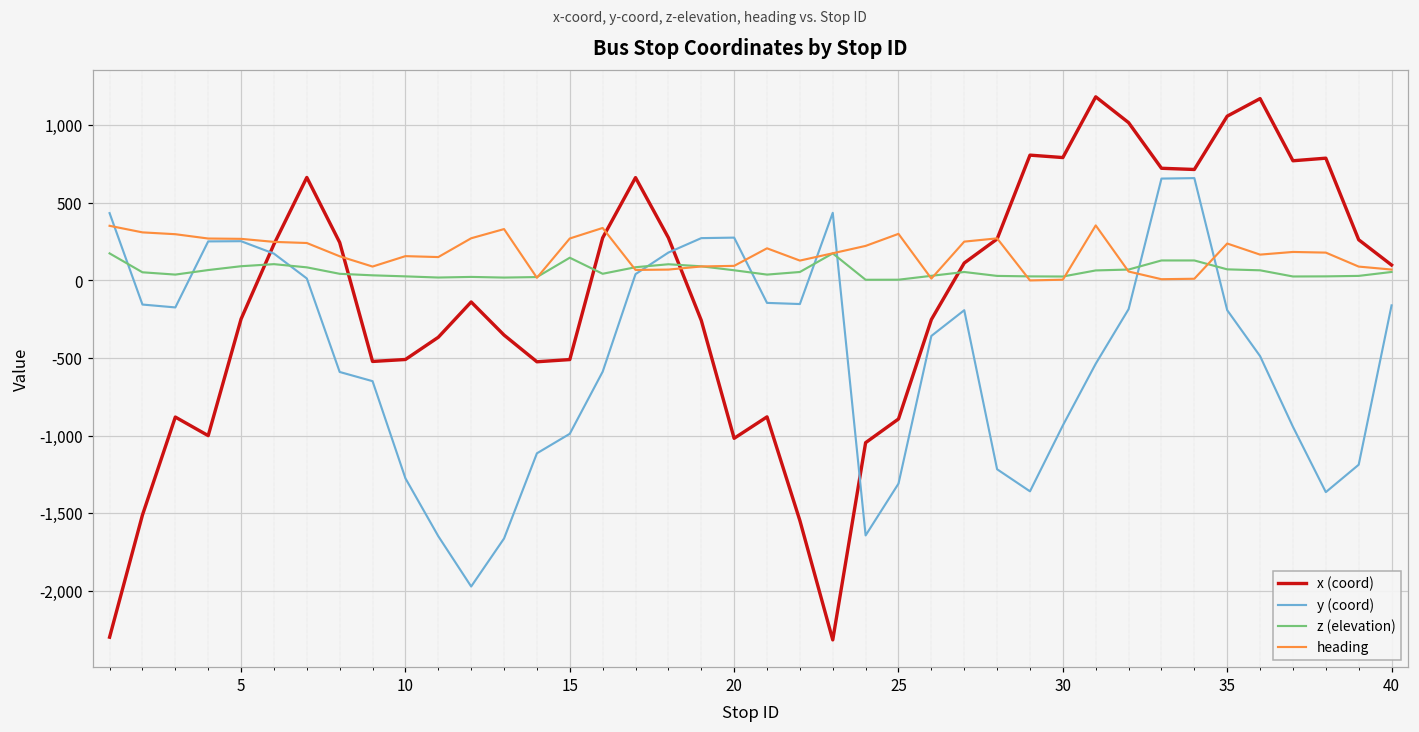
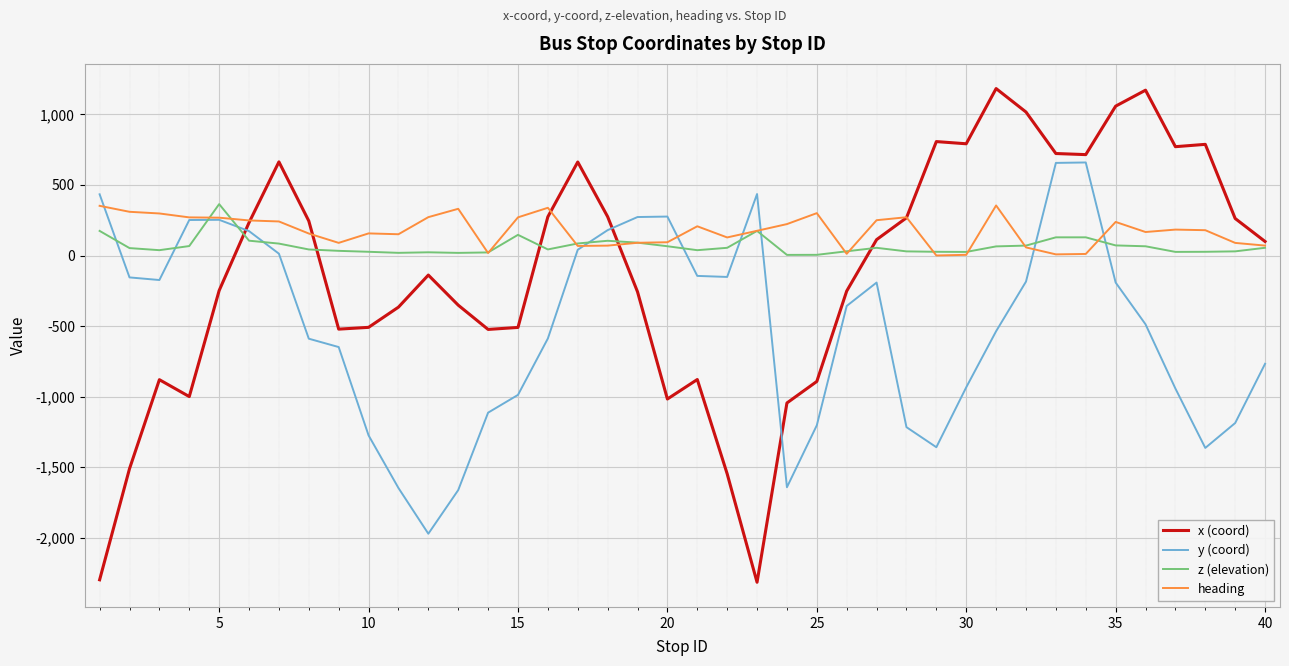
z (elevation), 5: 90 -> 360
y (coord), 25: -1,310 -> -1,200
y (coord), 40: -160 -> -770
